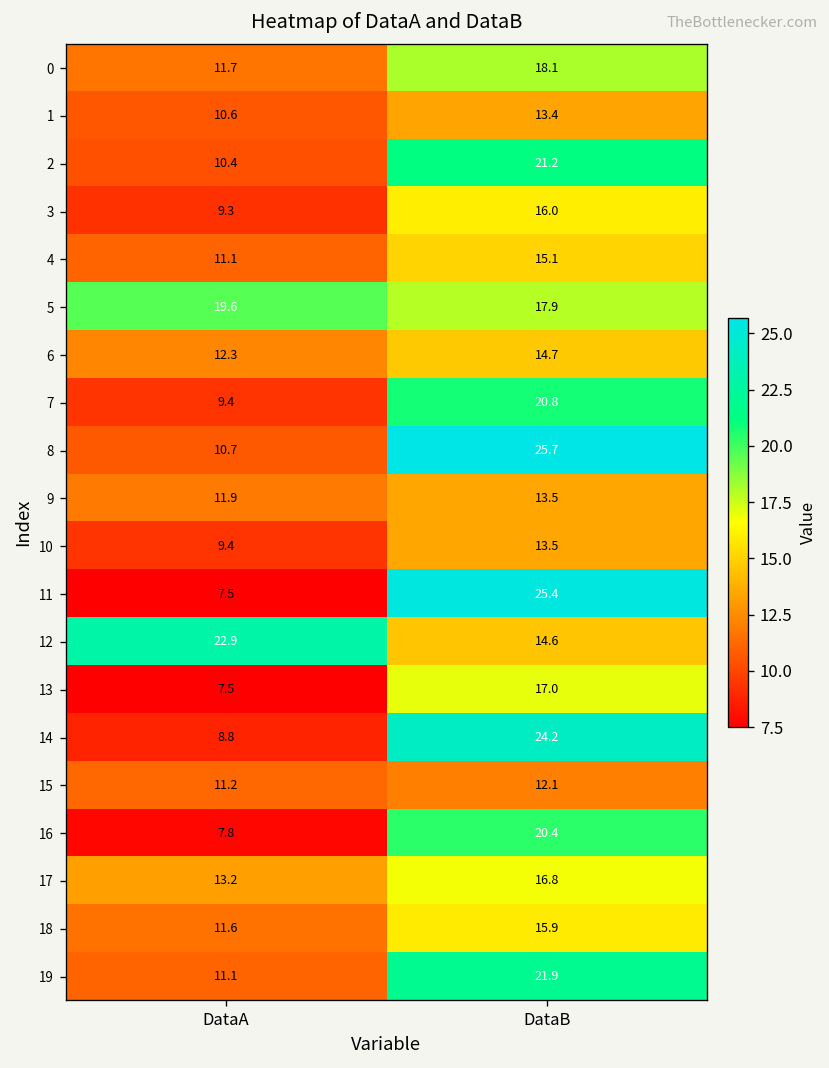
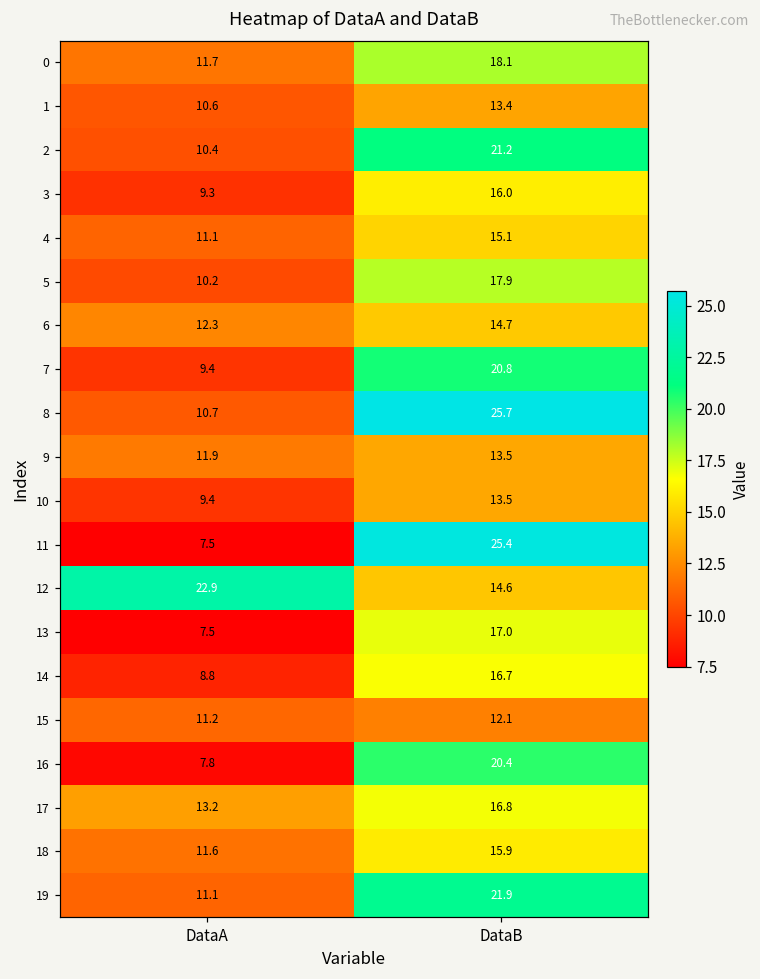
5, DataA: 19.6 -> 10.2
14, DataB: 24.2 -> 16.7
